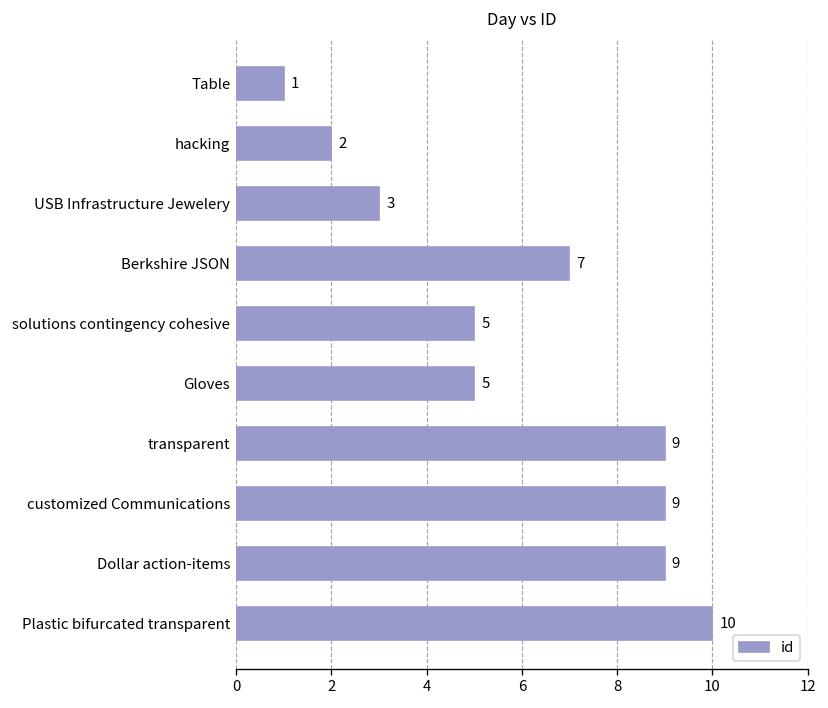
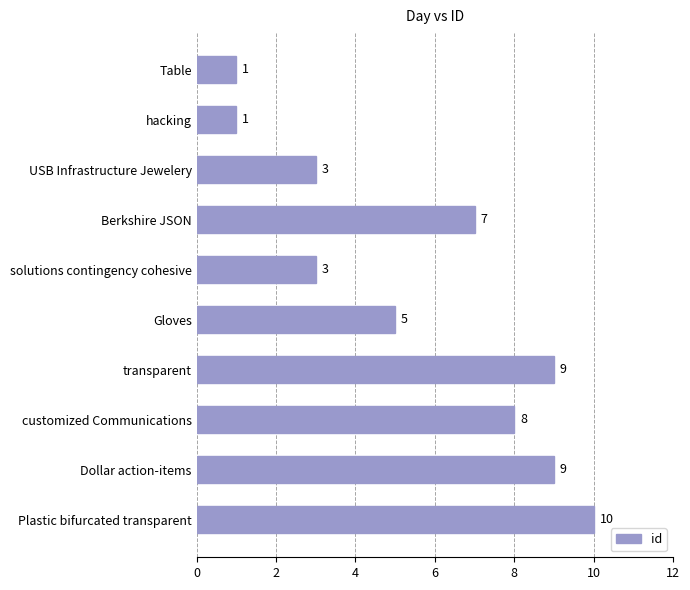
hacking: 2 -> 1
solutions contingency cohesive: 5 -> 3
customized Communications: 9 -> 8
